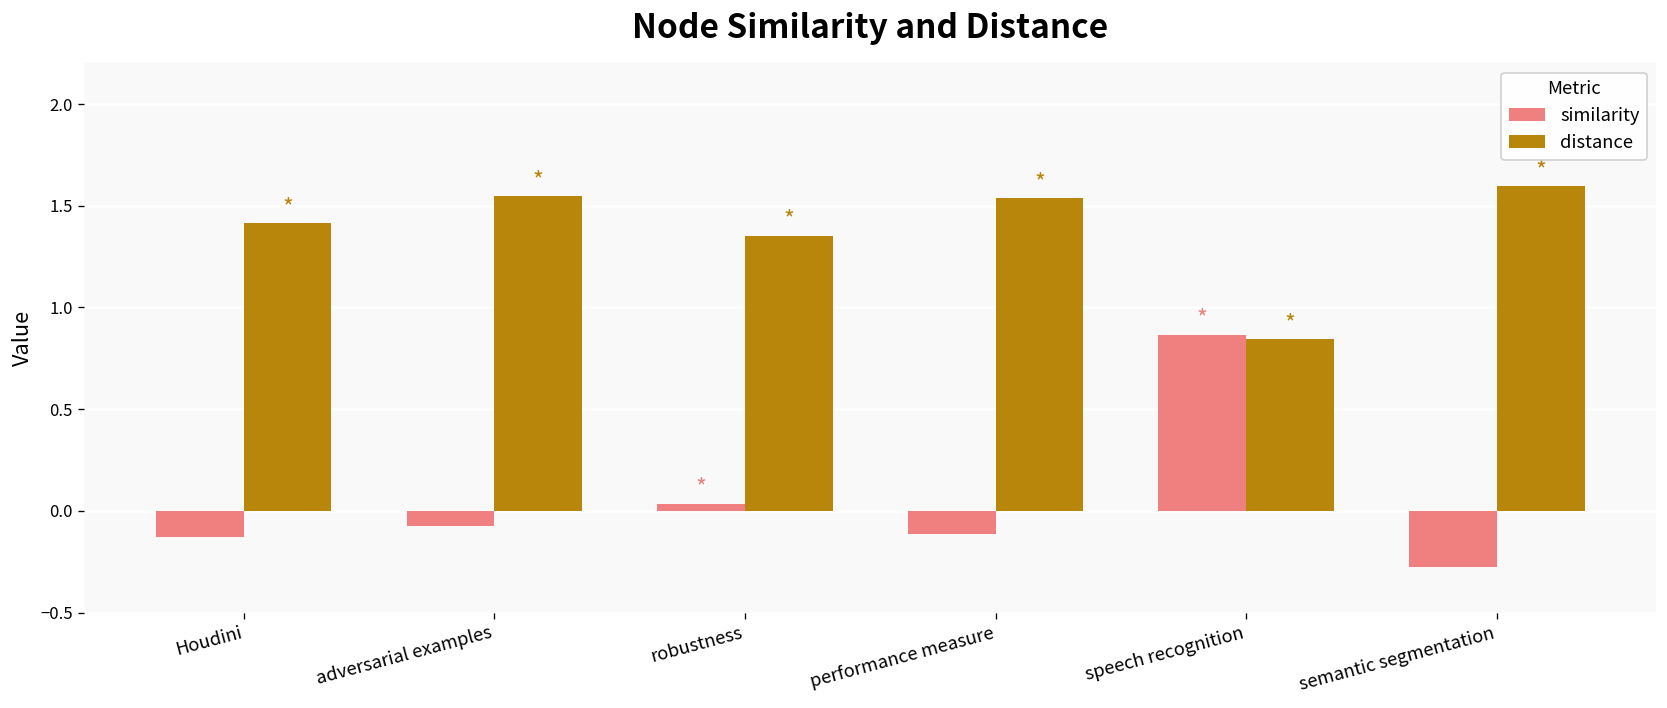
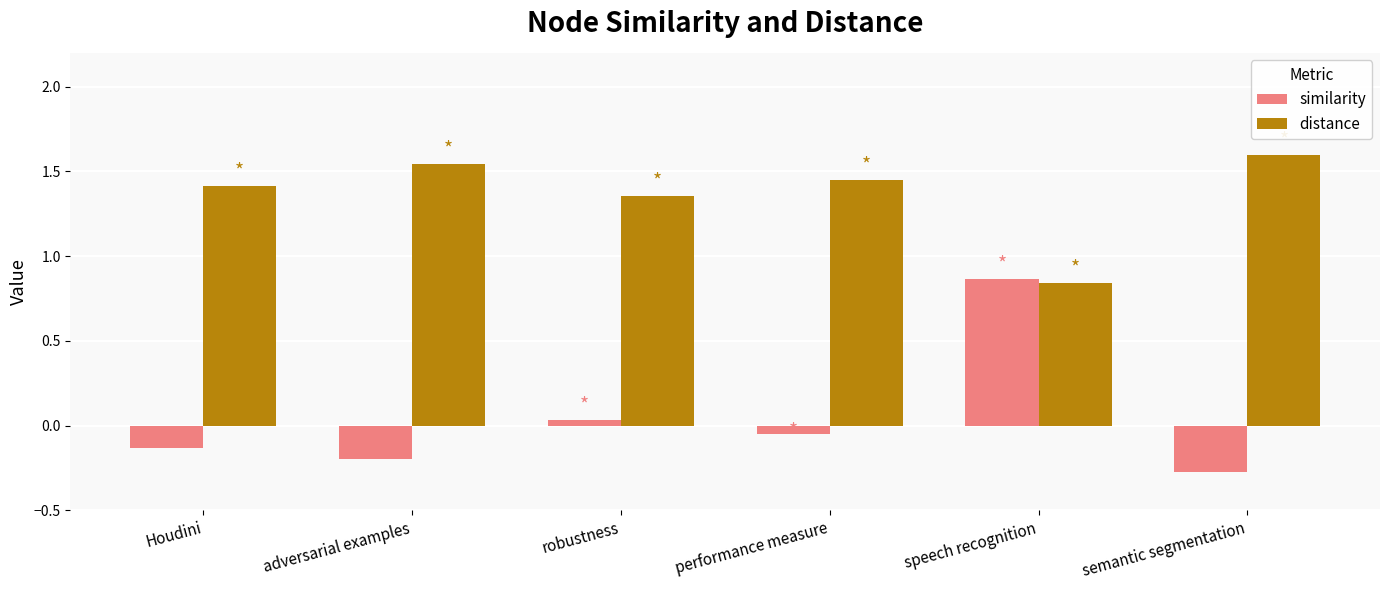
similarity, adversarial examples: -0.07 -> -0.20
similarity, performance measure: -0.12 -> -0.05
distance, performance measure: 1.54 -> 1.45
